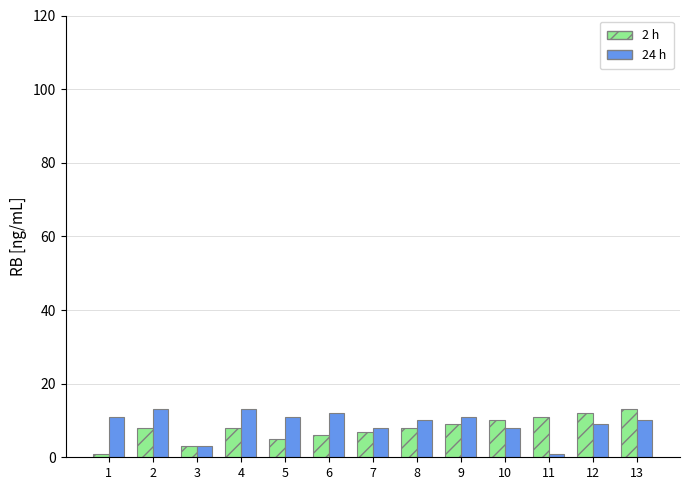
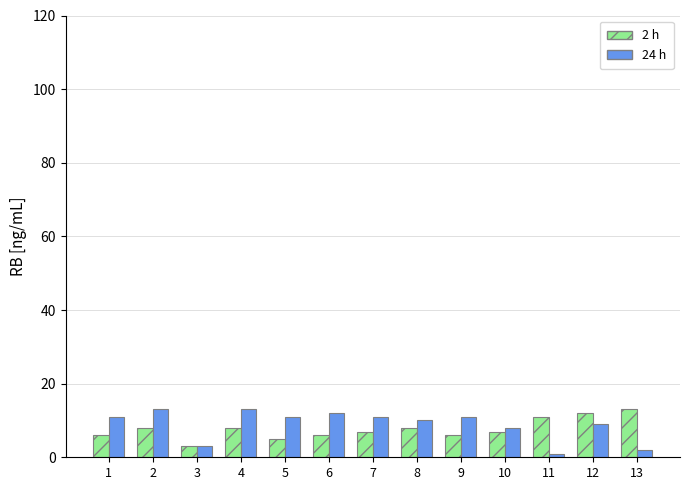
2 h, 1: 1 -> 6
24 h, 7: 8 -> 11
2 h, 9: 9 -> 6
2 h, 10: 10 -> 7
24 h, 13: 10 -> 2
